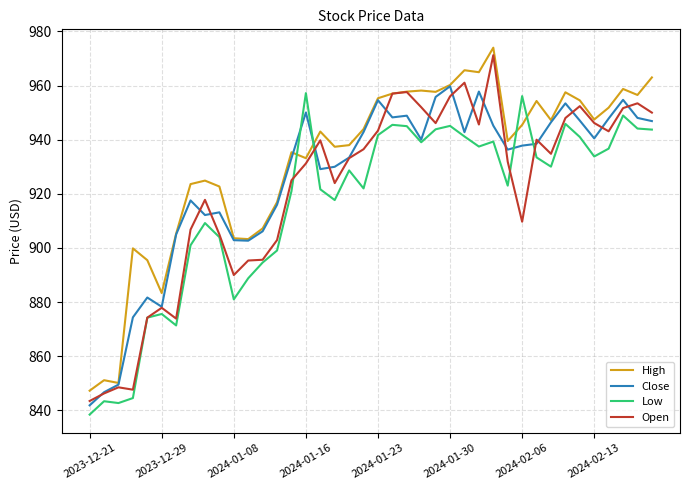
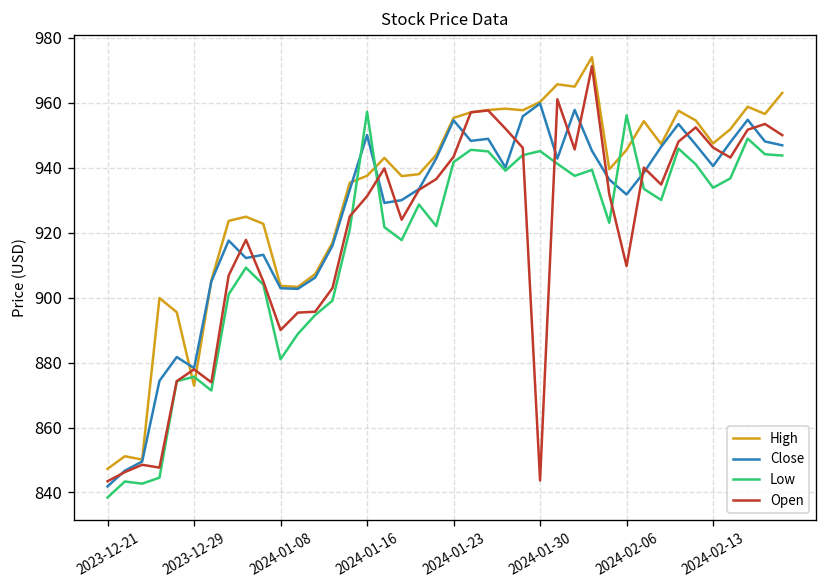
High, 2023-12-29: 883 -> 873
High, 2024-01-16: 933 -> 937
Open, 2024-01-30: 956 -> 844
Close, 2024-02-06: 938 -> 932
